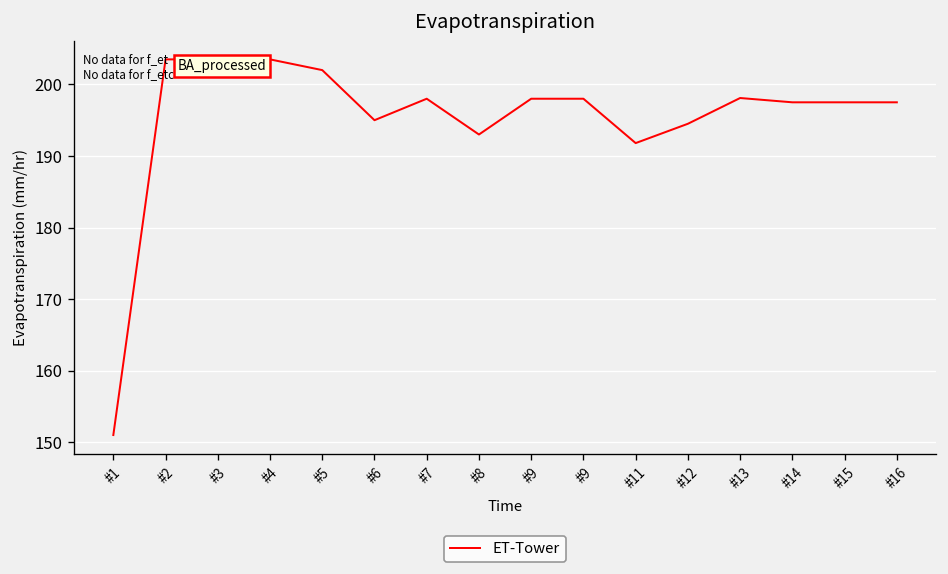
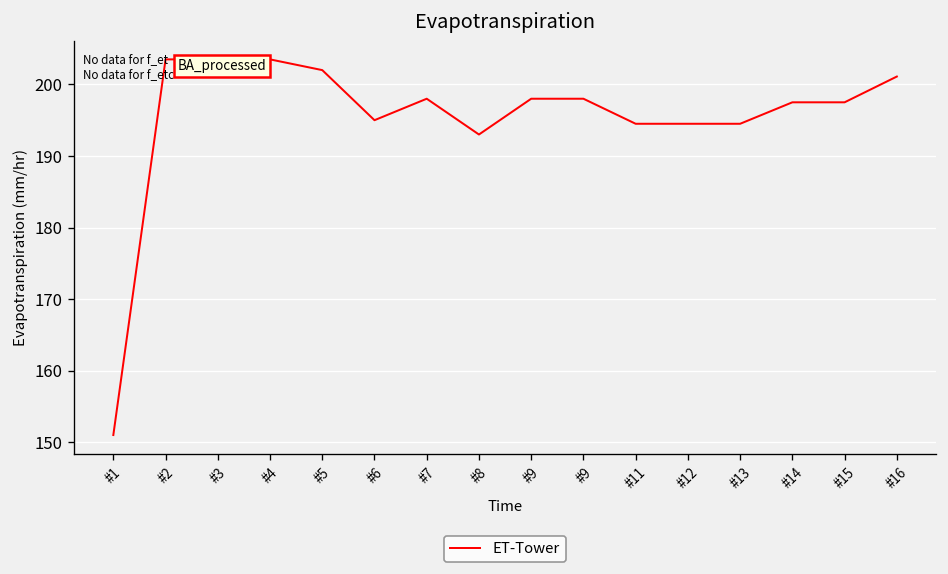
#11: 192 -> 195
#13: 198 -> 195
#16: 198 -> 201
